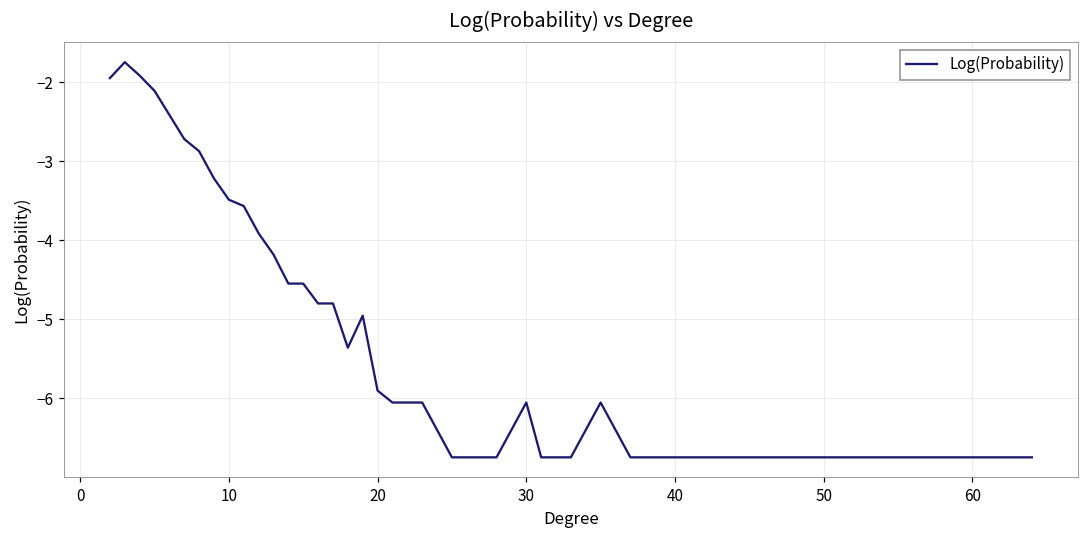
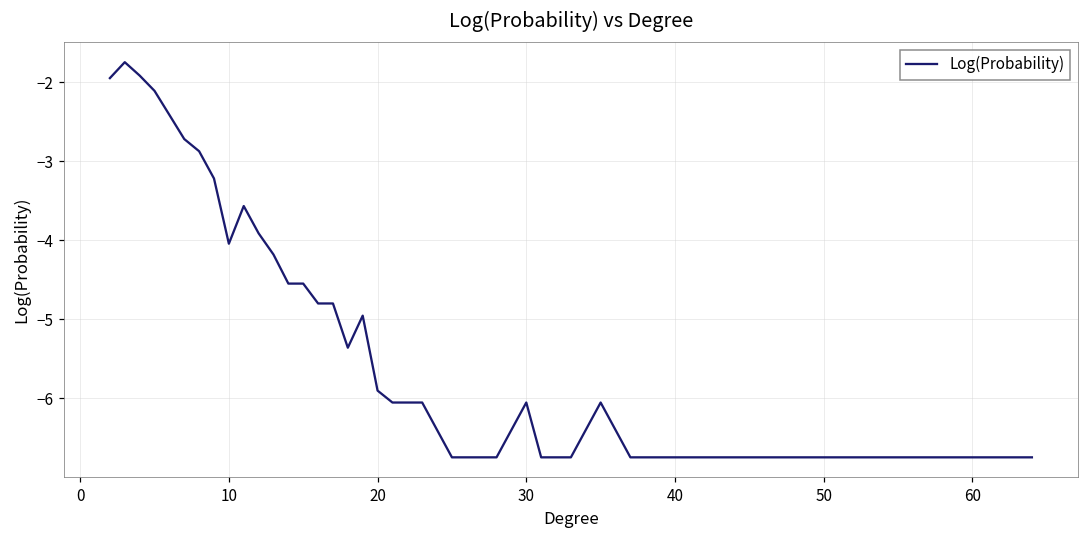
10: -3.5 -> -4.0
